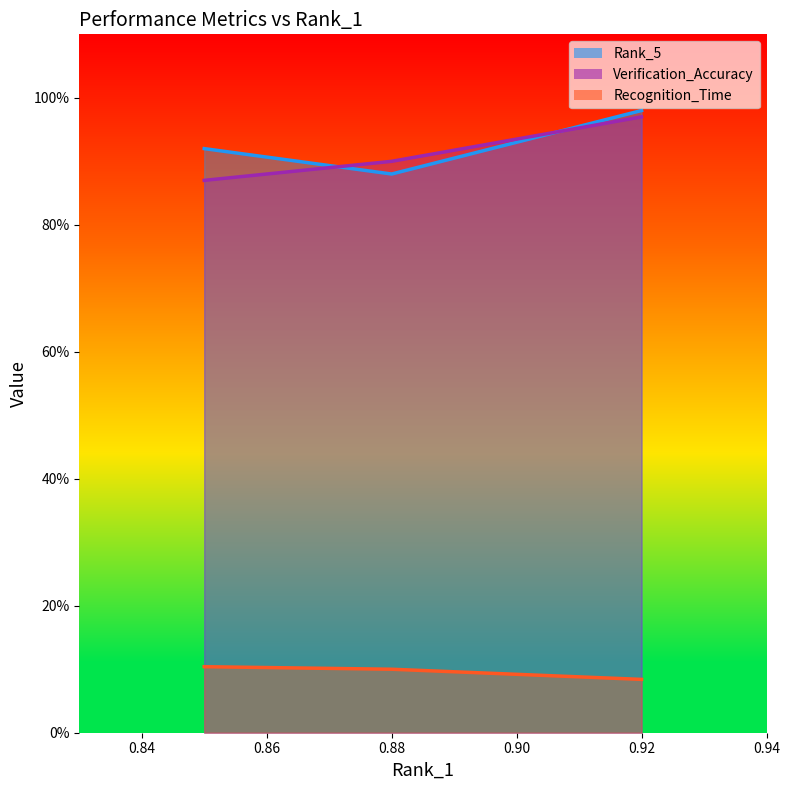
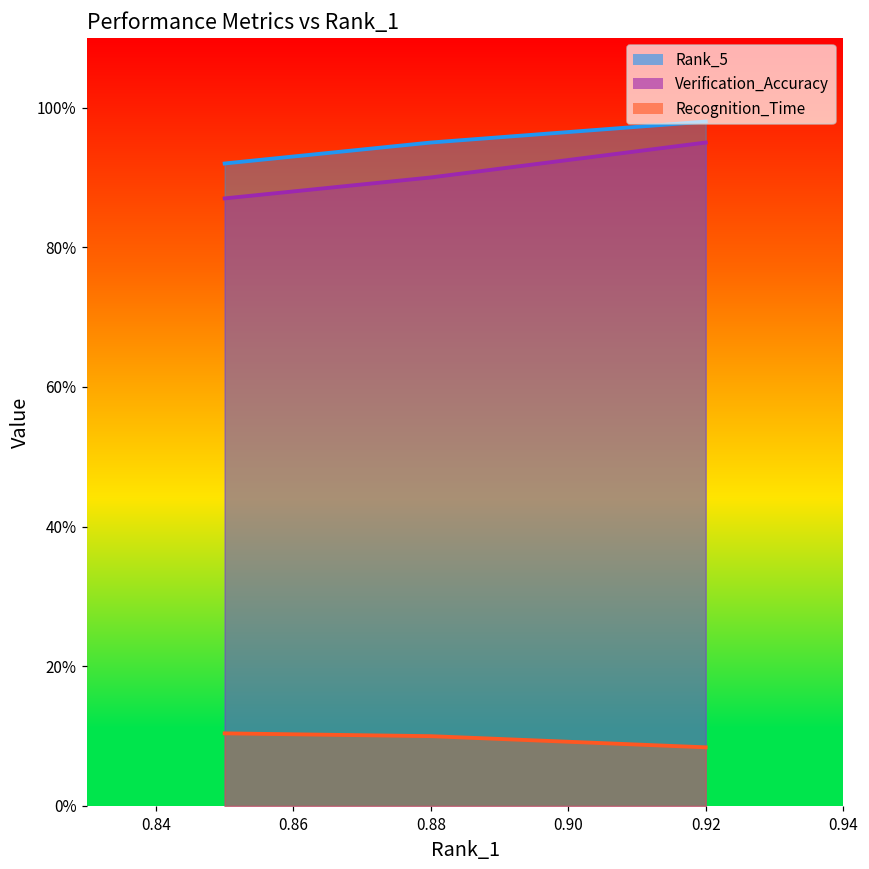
Rank_5, 0.88: 88% -> 95%
Verification_Accuracy, 0.92: 97% -> 95%
